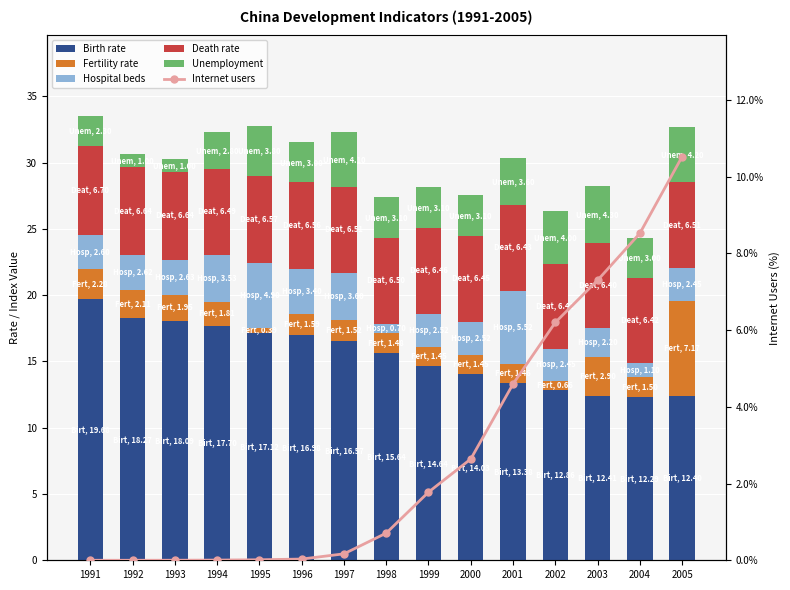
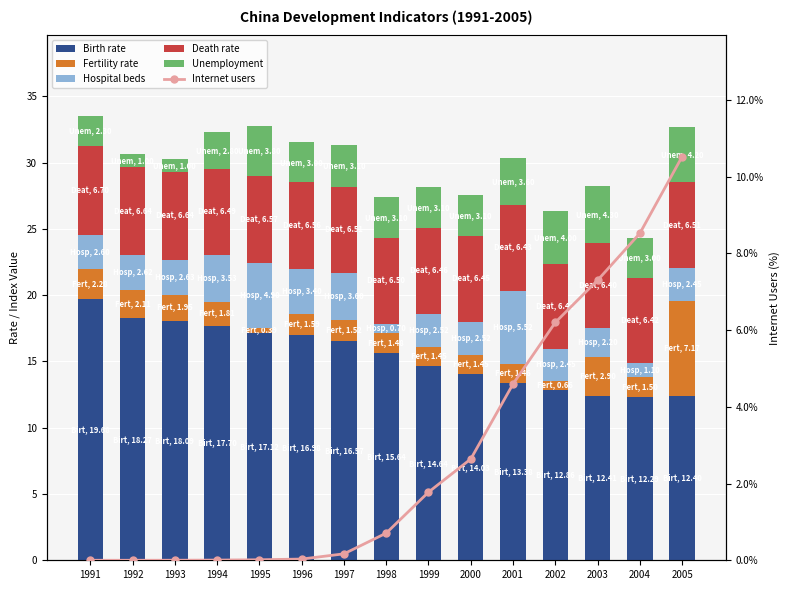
Unemployment, 1997: 4.10 -> 3.10
